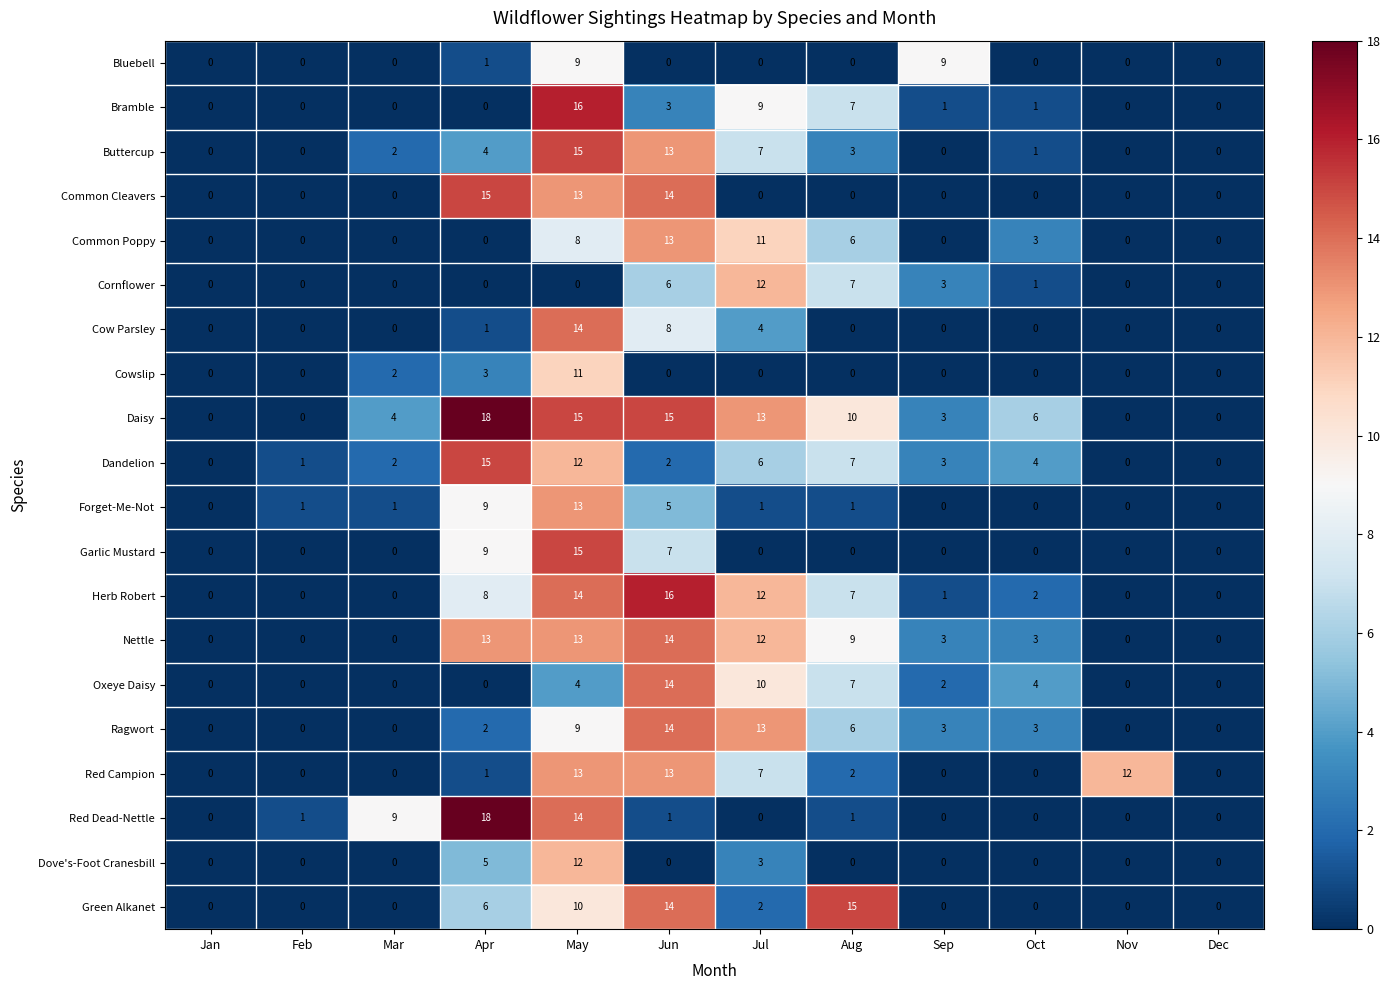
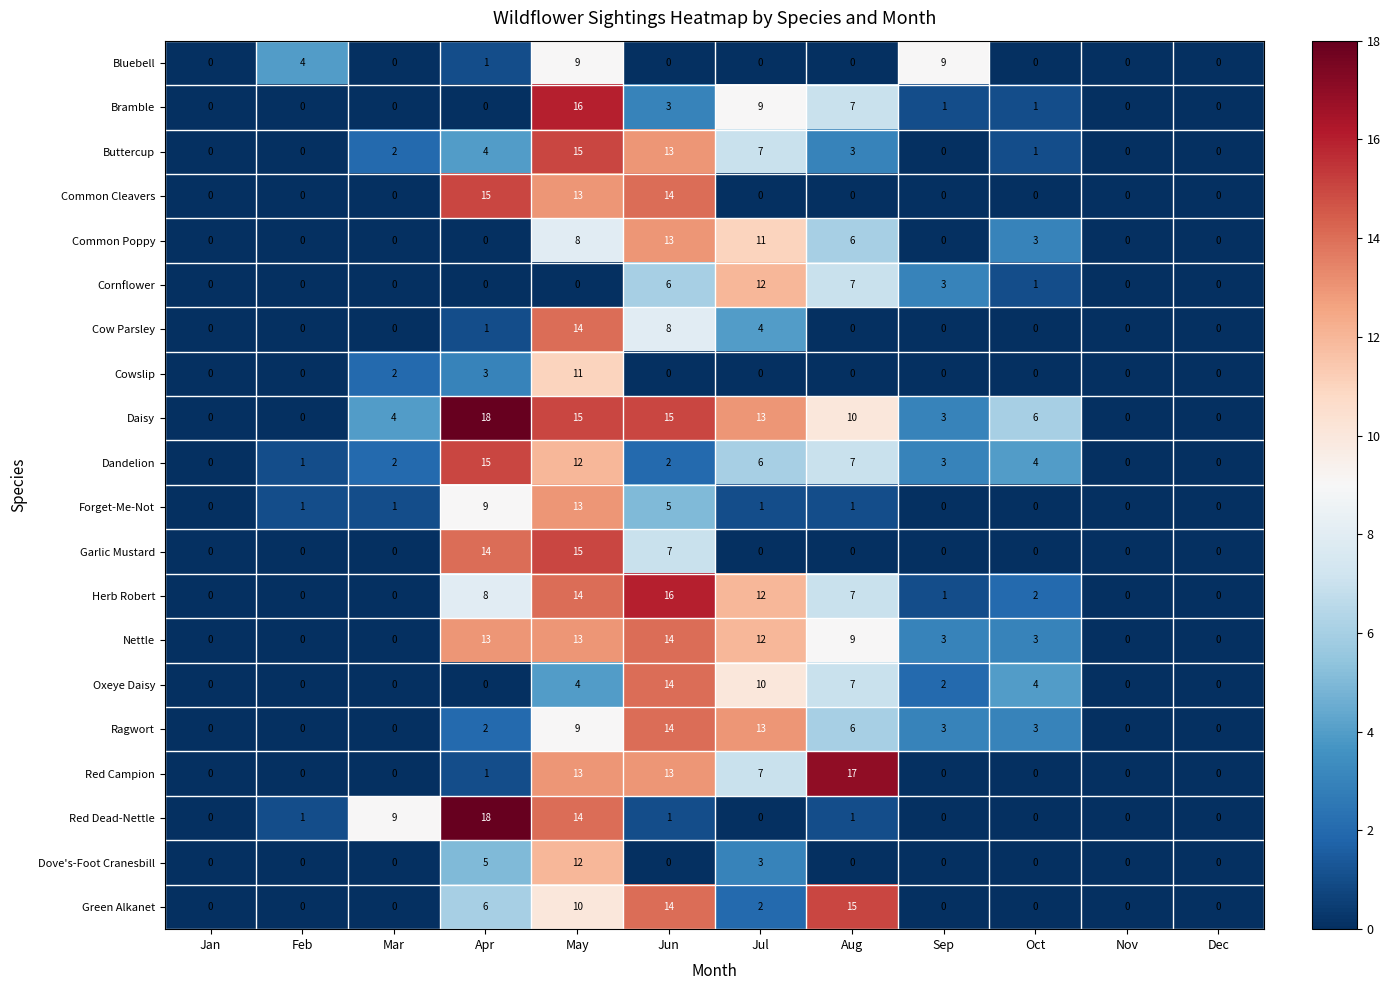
Bluebell, Feb: 0 -> 4
Garlic Mustard, Apr: 9 -> 14
Red Campion, Aug: 2 -> 17
Red Campion, Nov: 12 -> 0
